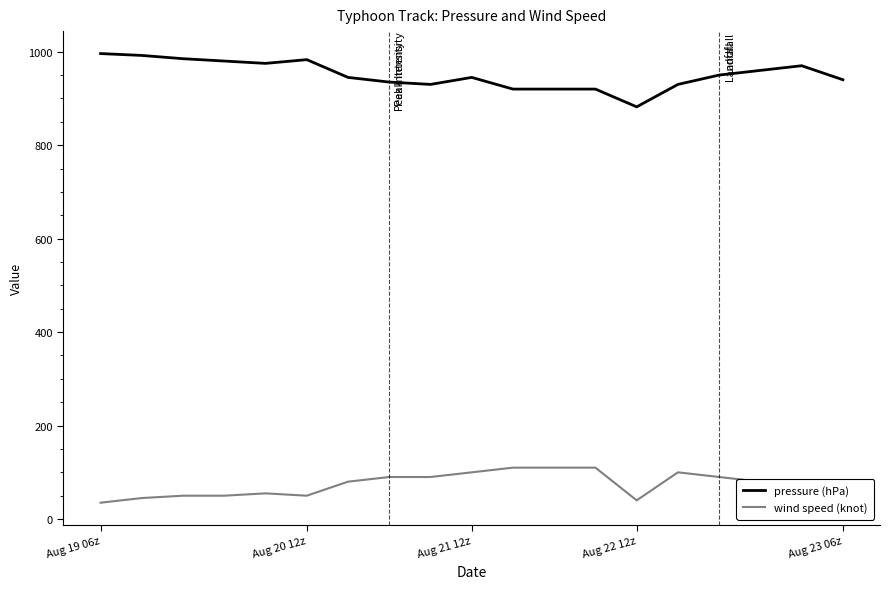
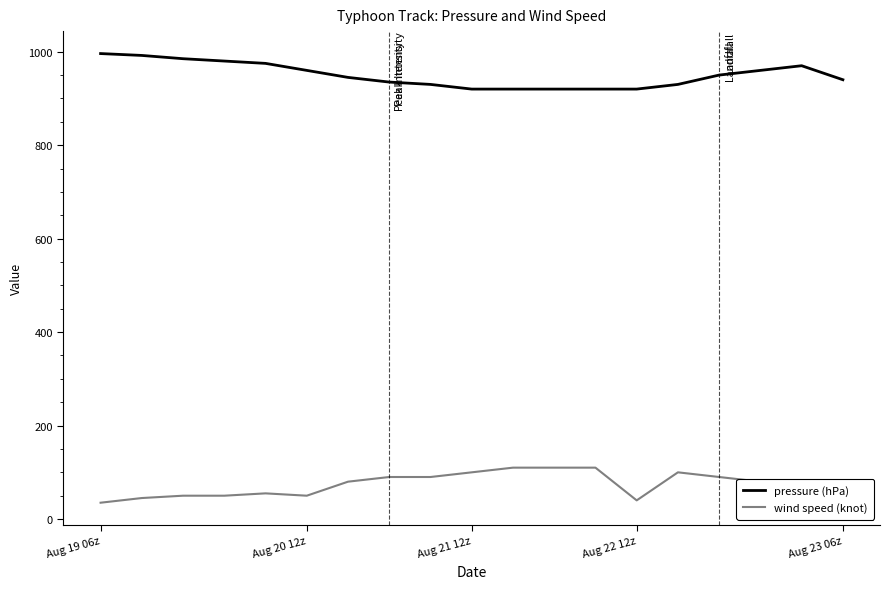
pressure (hPa), Aug 20 12z: 980 -> 960
pressure (hPa), Aug 21 12z: 950 -> 920
pressure (hPa), Aug 22 12z: 880 -> 920
